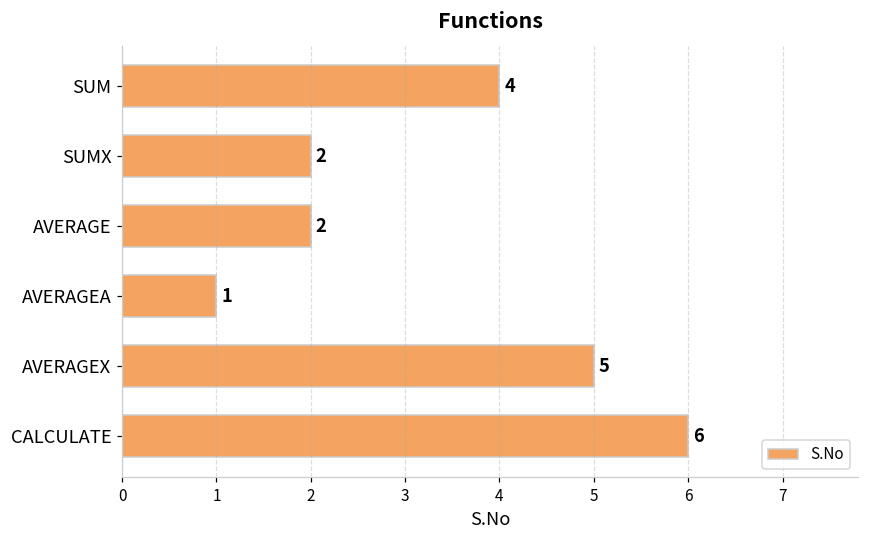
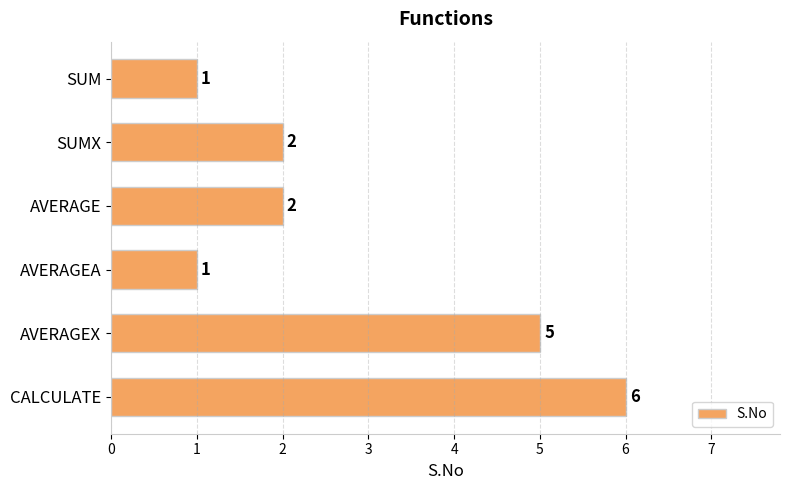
SUM: 4 -> 1
